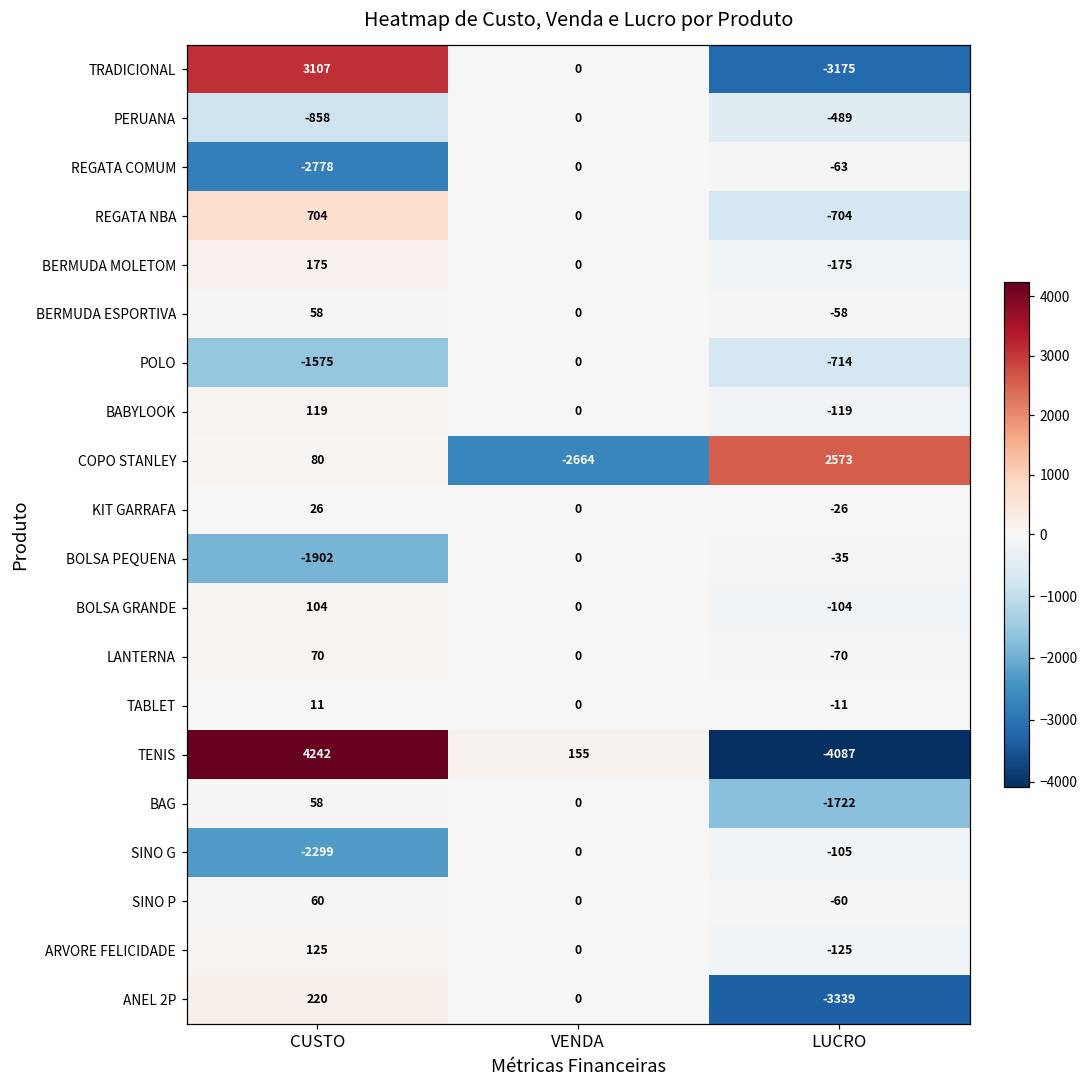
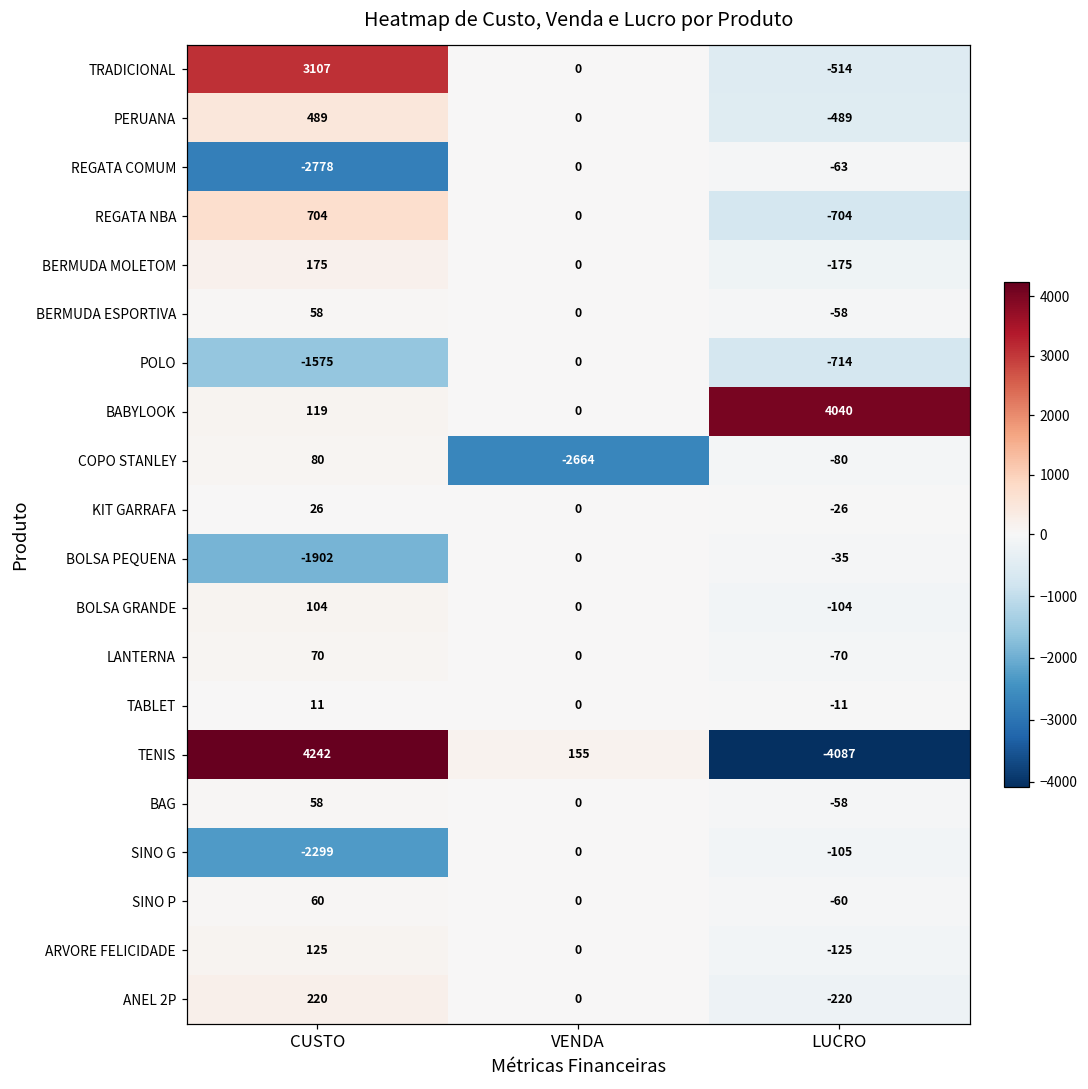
TRADICIONAL, LUCRO: -3175 -> -514
PERUANA, CUSTO: -858 -> 489
BABYLOOK, LUCRO: -119 -> 4040
COPO STANLEY, LUCRO: 2573 -> -80
BAG, LUCRO: -1722 -> -58
ANEL 2P, LUCRO: -3339 -> -220
